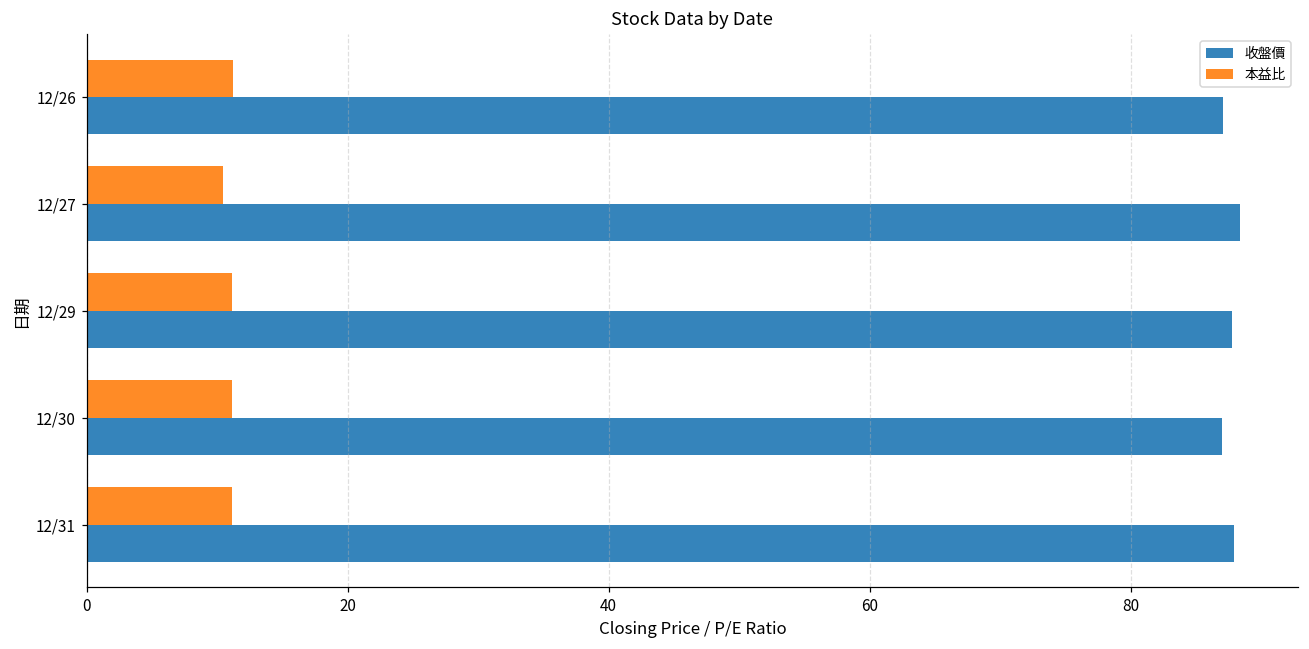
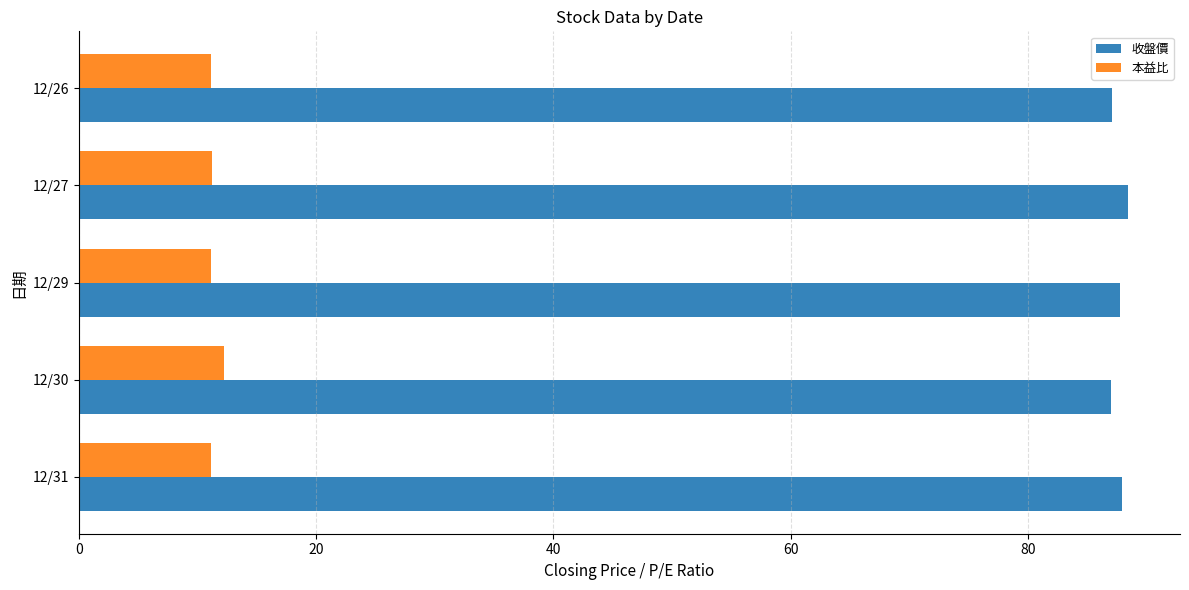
本益比, 12/27: 10.5 -> 11.2
本益比, 12/30: 11.2 -> 12.2
